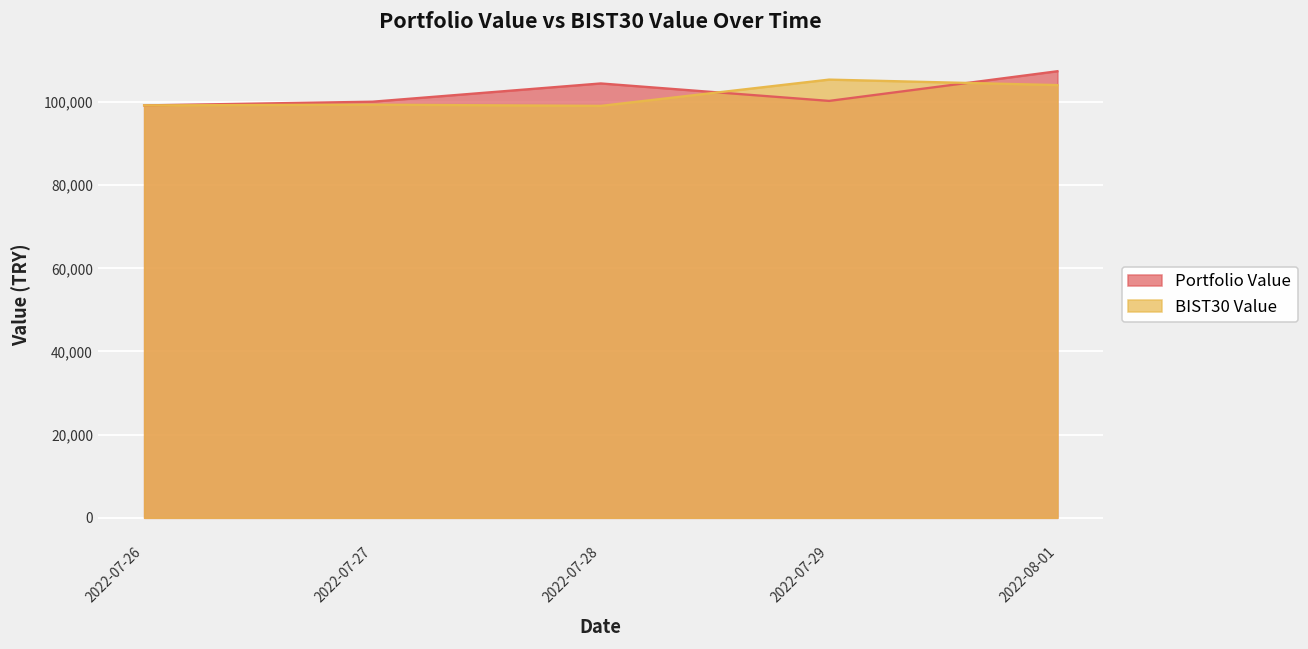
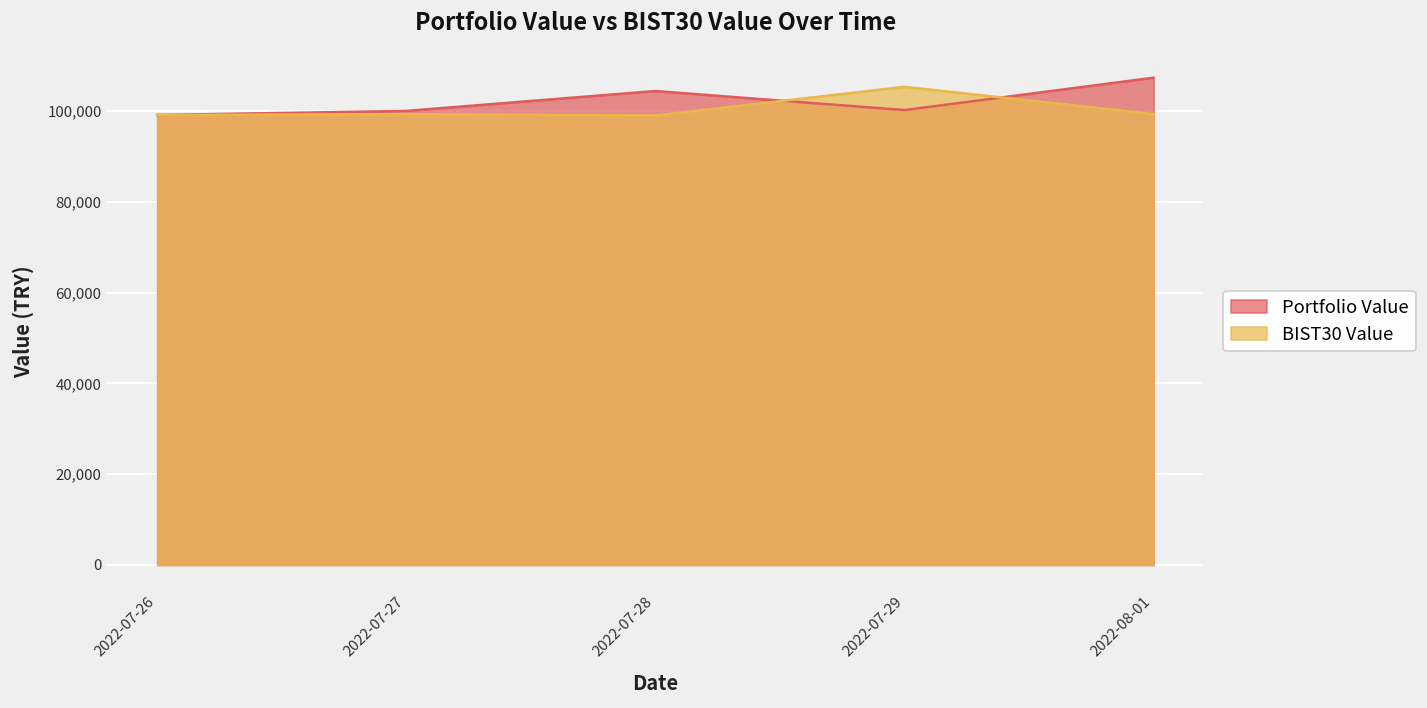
BIST30 Value, 2022-08-01: 104,000 -> 99,000
